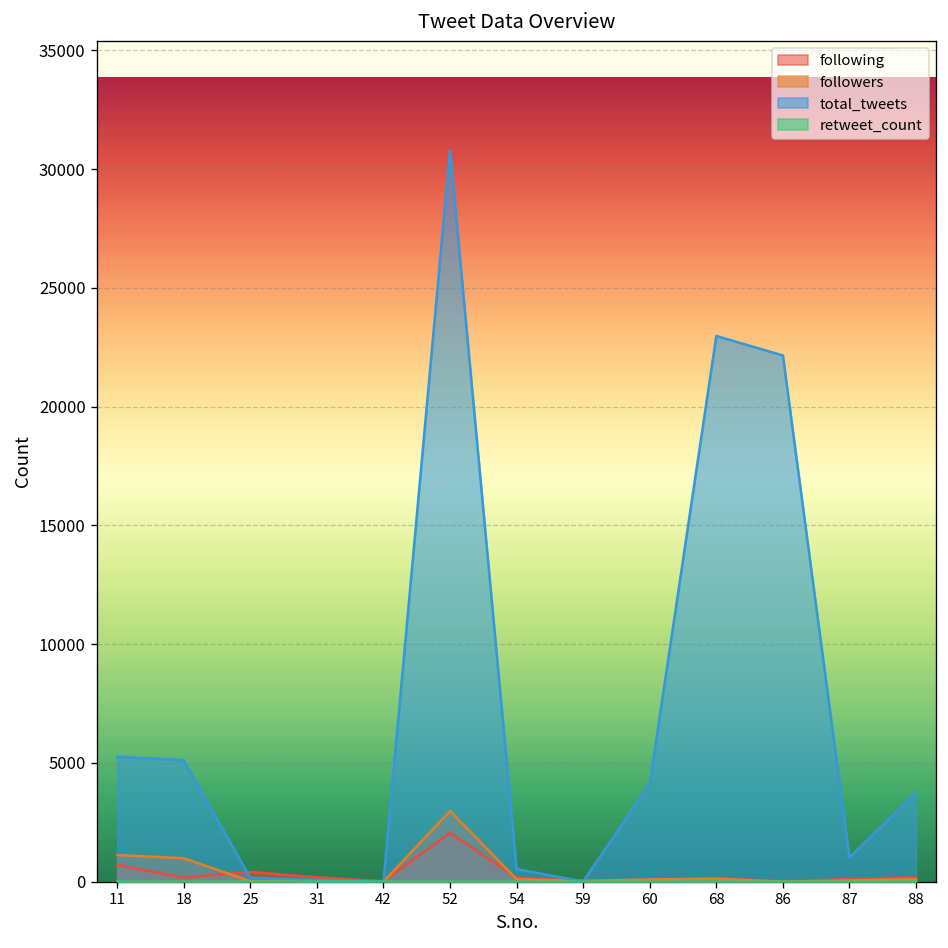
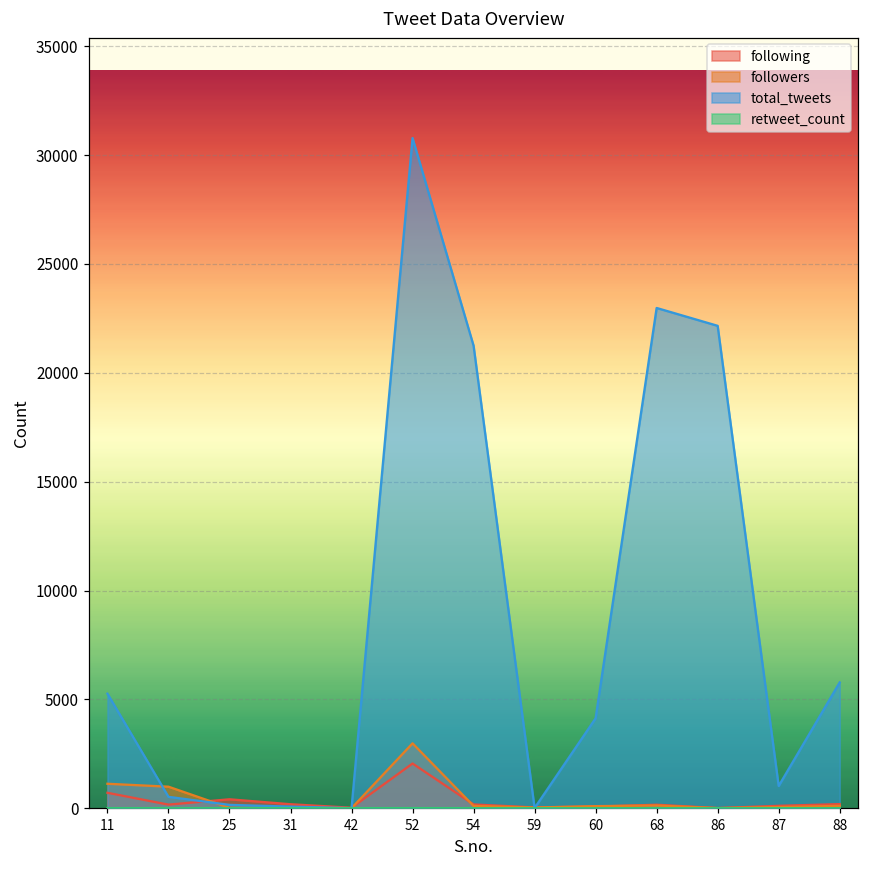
total_tweets, 18: 5100 -> 500
total_tweets, 54: 500 -> 21200
total_tweets, 88: 3700 -> 5800
